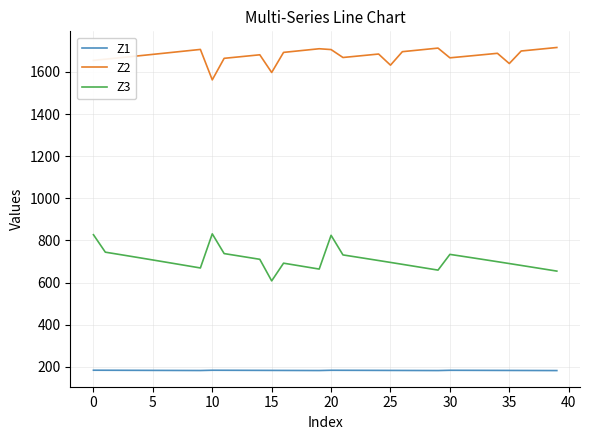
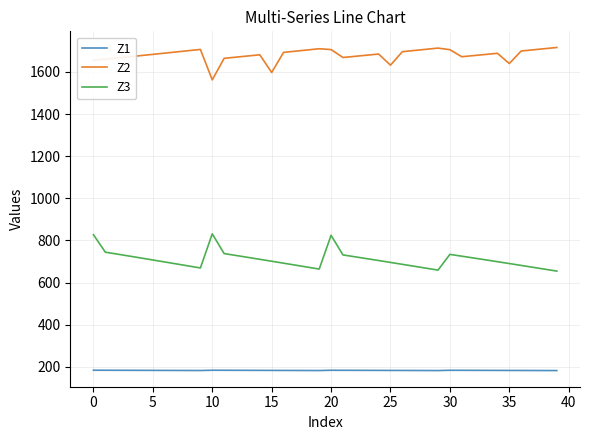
Z3, 15: 610 -> 700
Z2, 30: 1670 -> 1710
